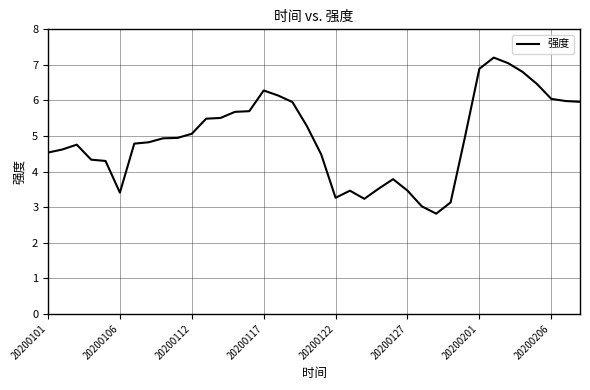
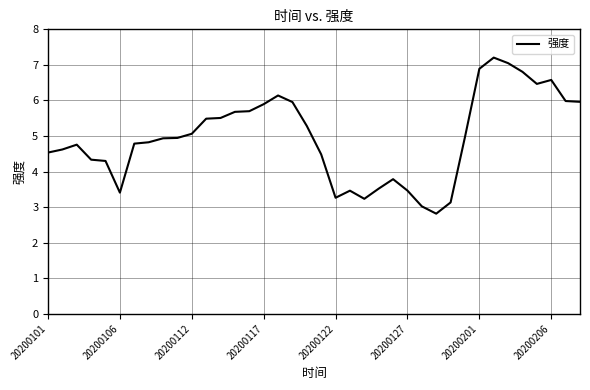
20200117: 6.3 -> 5.9
20200206: 6.0 -> 6.6
